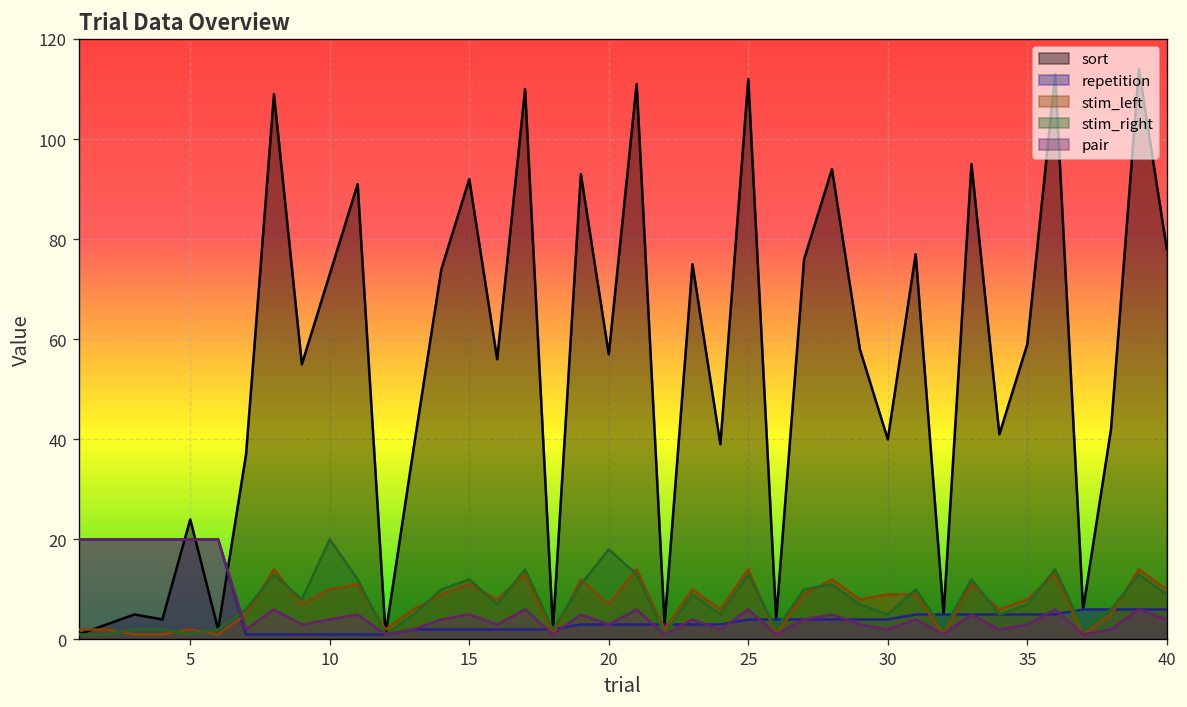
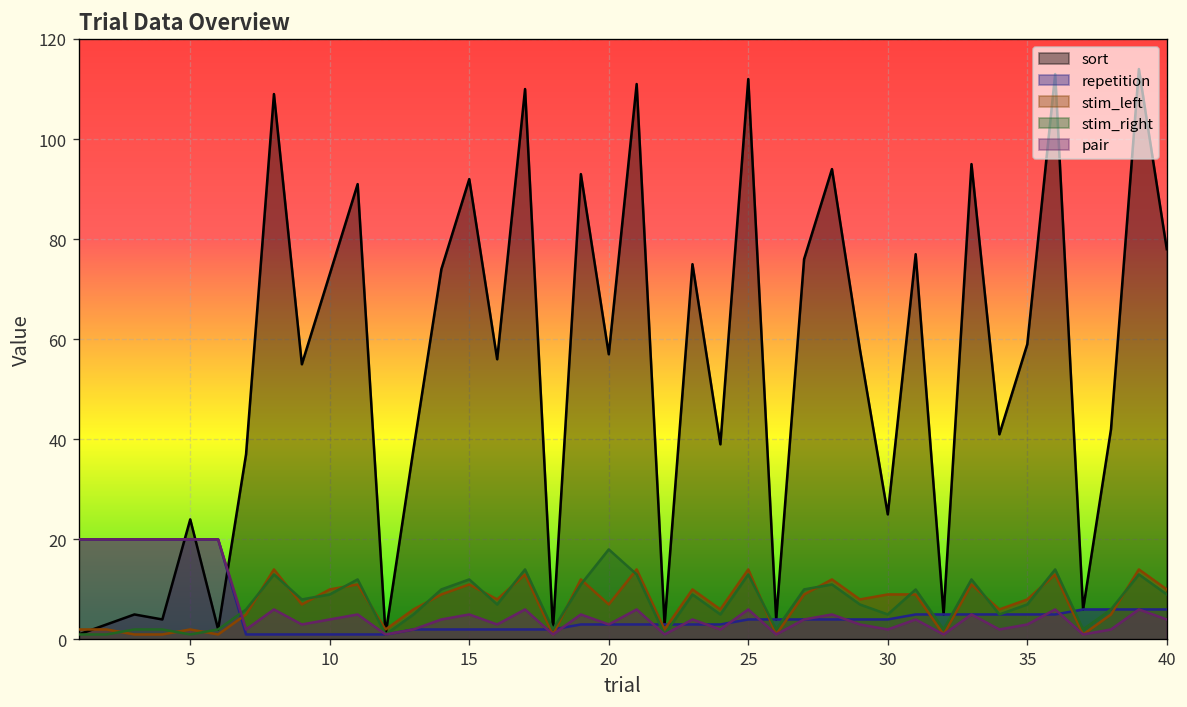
stim_right, 10: 20 -> 9
sort, 30: 40 -> 25
